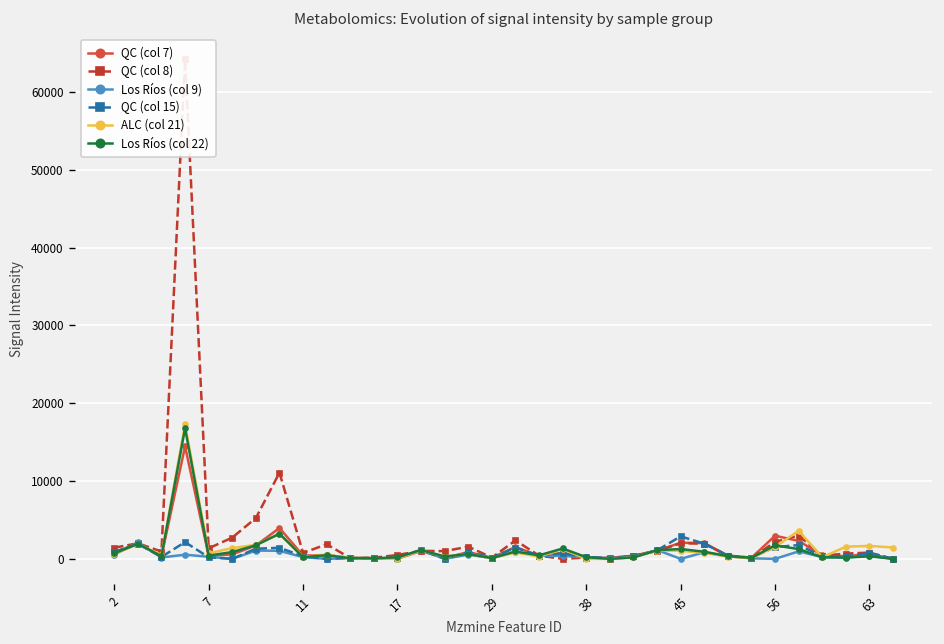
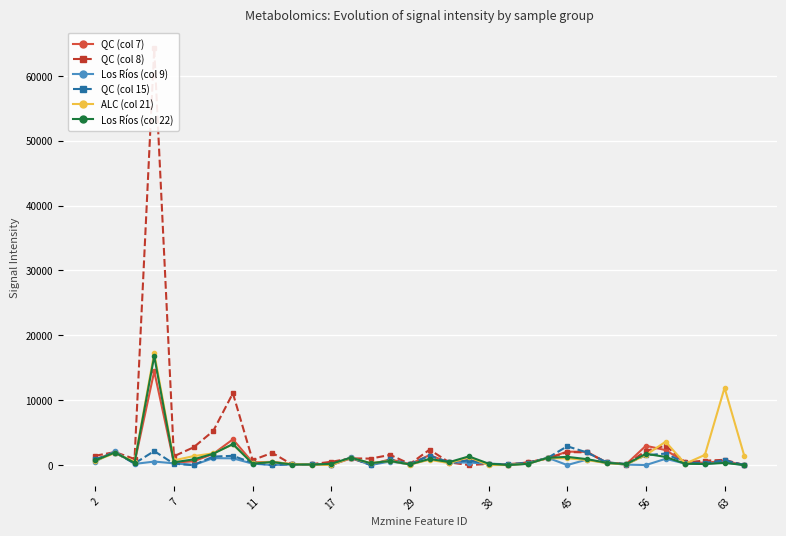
ALC (col 21), 63: 2000 -> 12000
